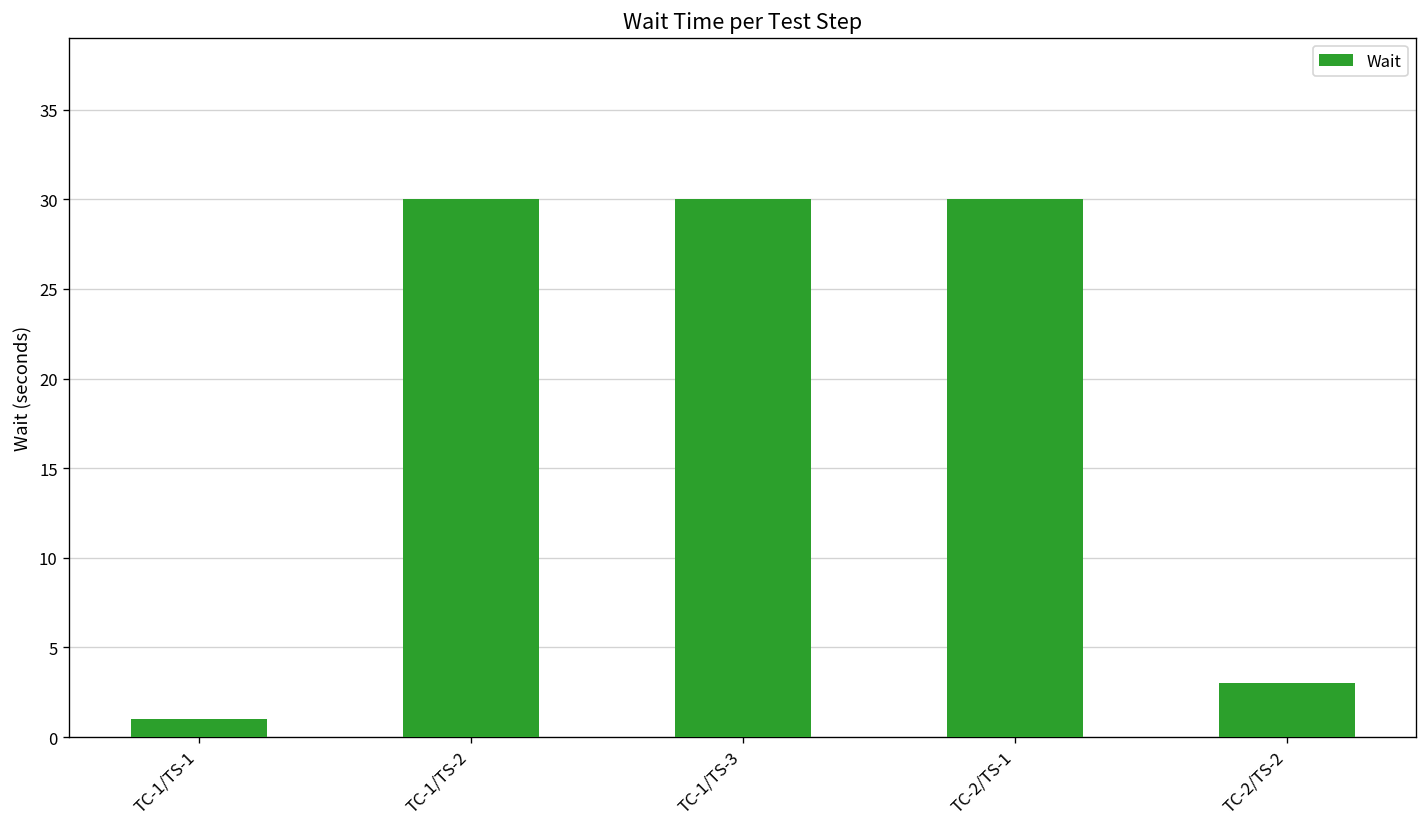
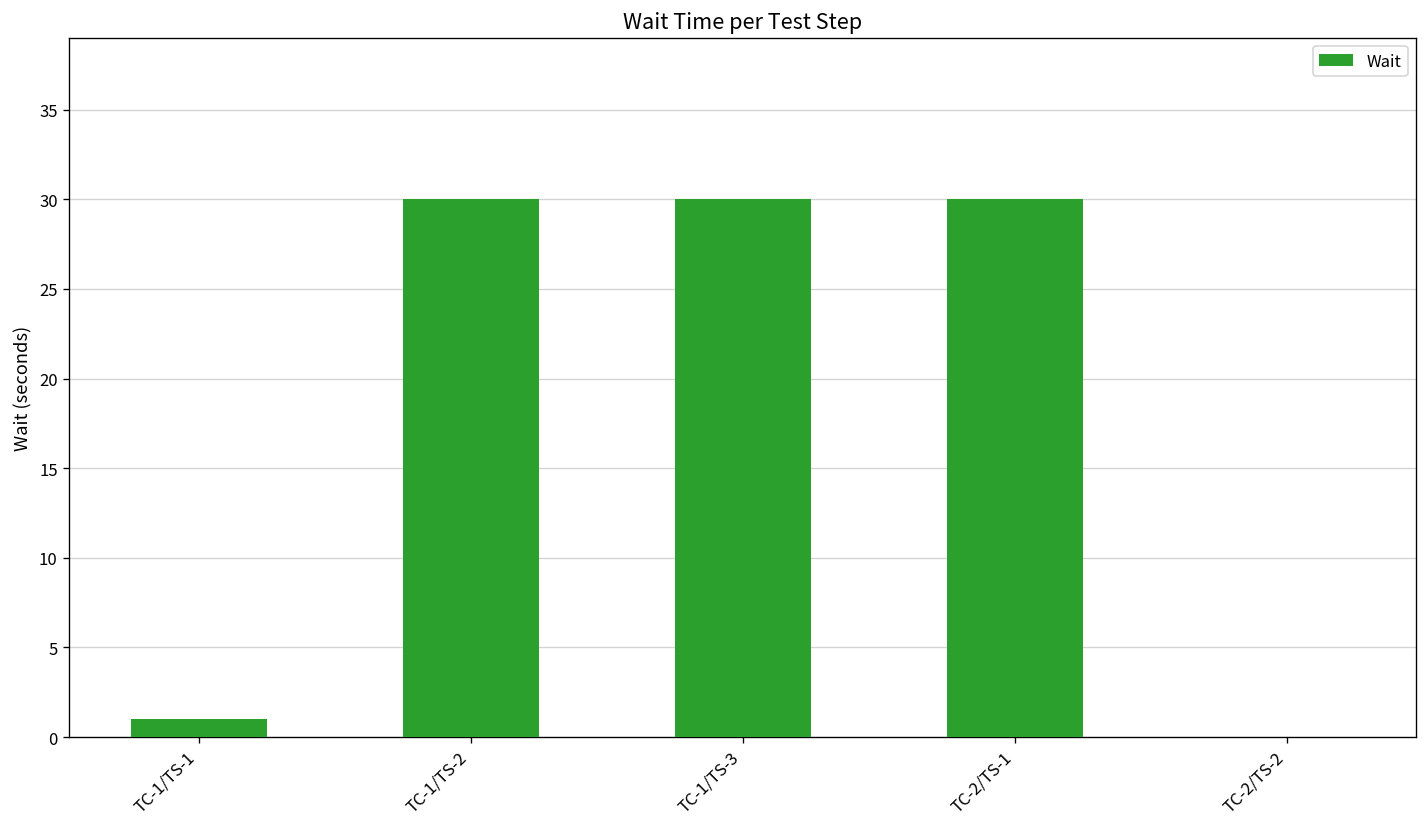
TC-2/TS-2: 3 -> 0
